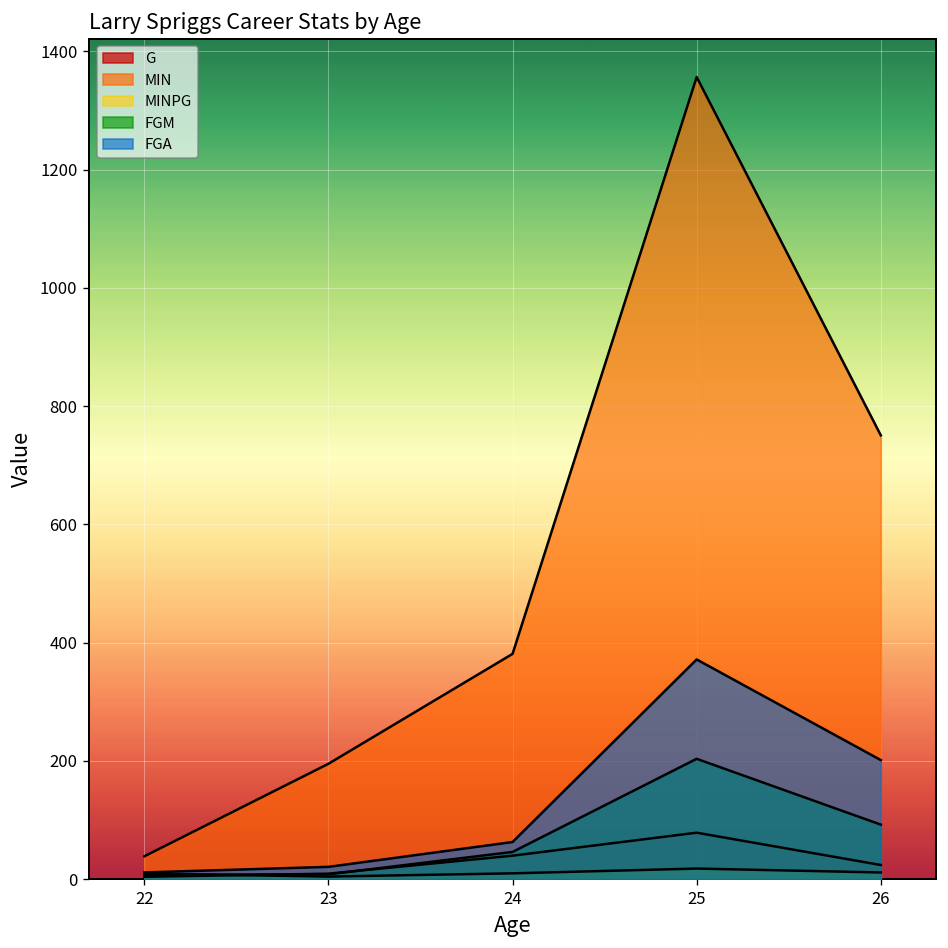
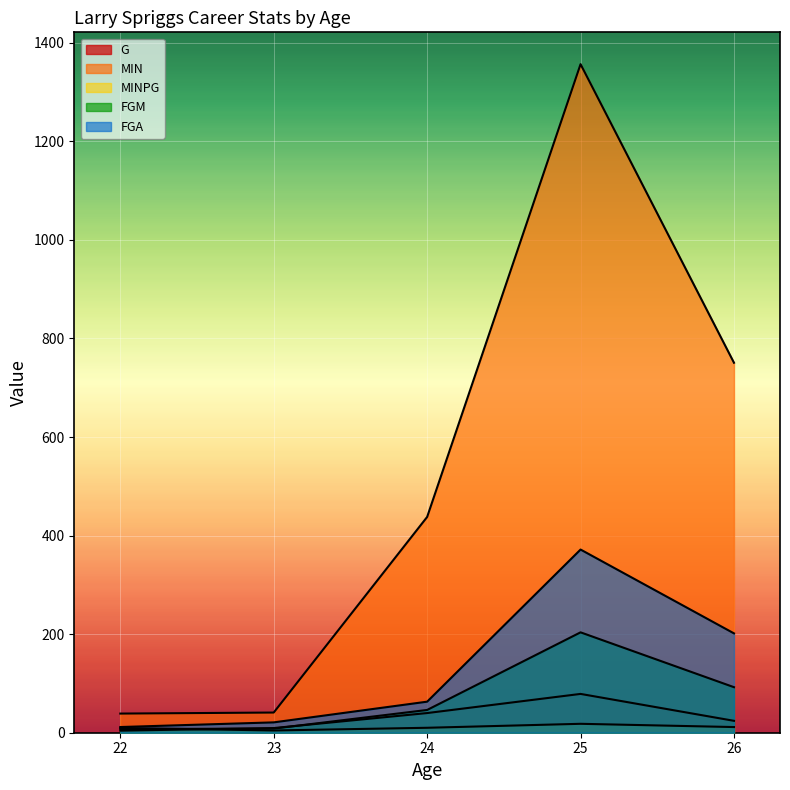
MIN, 23: 200 -> 40
MIN, 24: 380 -> 440
